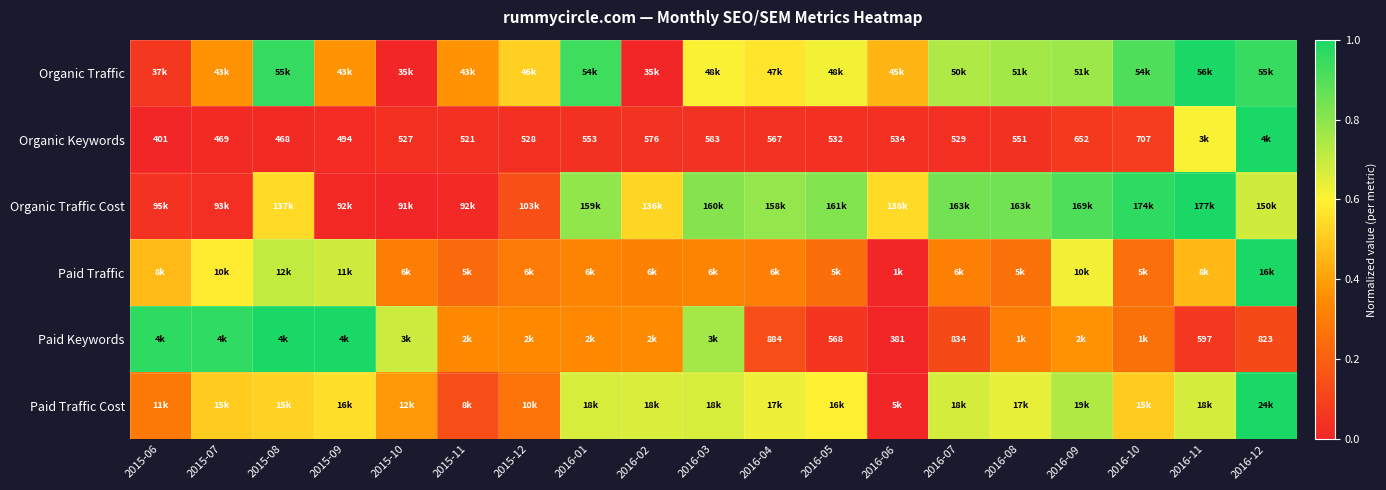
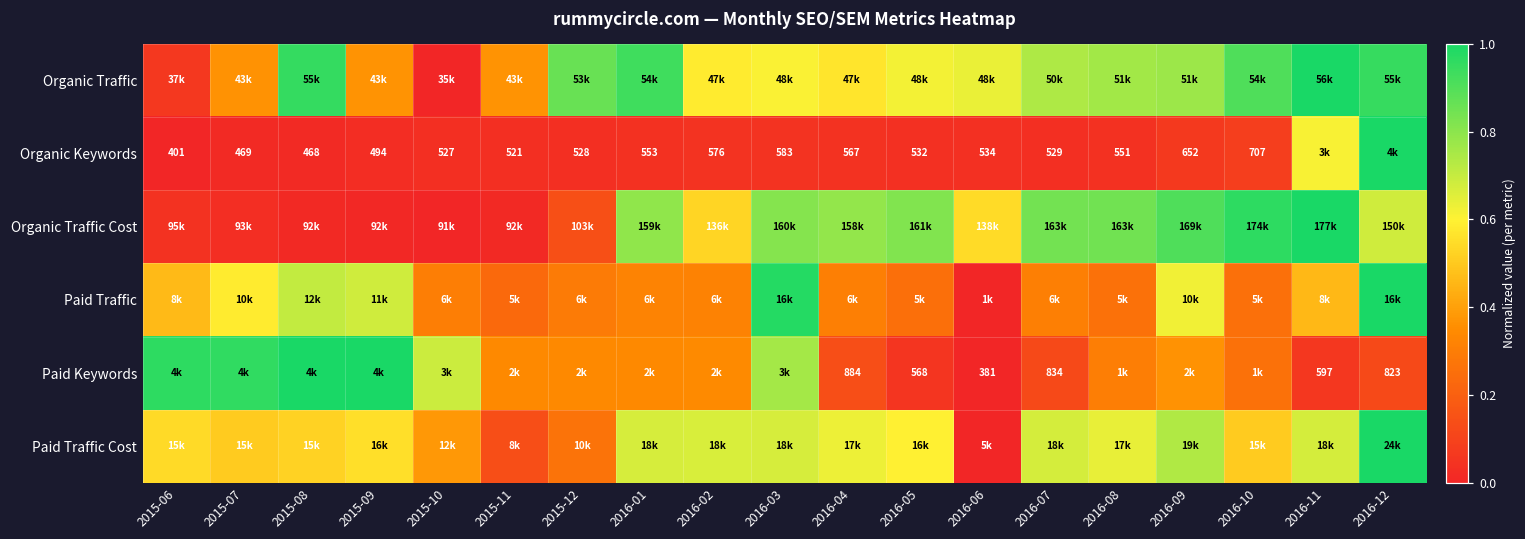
Organic Traffic, 2015-12: 46k -> 53k
Organic Traffic, 2016-02: 35k -> 47k
Organic Traffic, 2016-06: 45k -> 48k
Organic Traffic Cost, 2015-08: 137k -> 92k
Paid Traffic, 2016-03: 6k -> 16k
Paid Traffic Cost, 2015-06: 11k -> 15k
